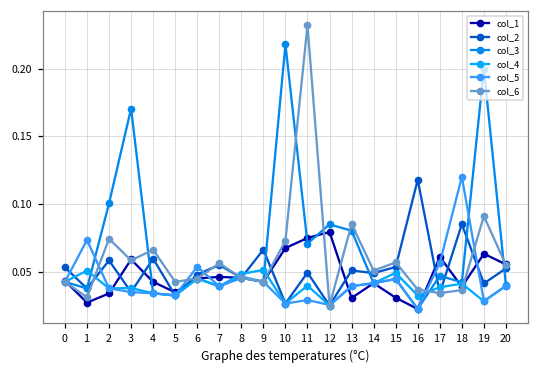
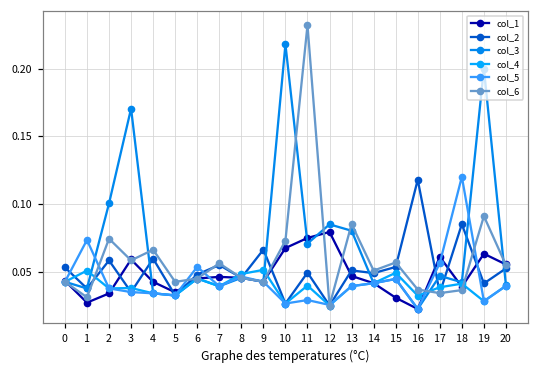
col_1, 13: 0.030 -> 0.047
